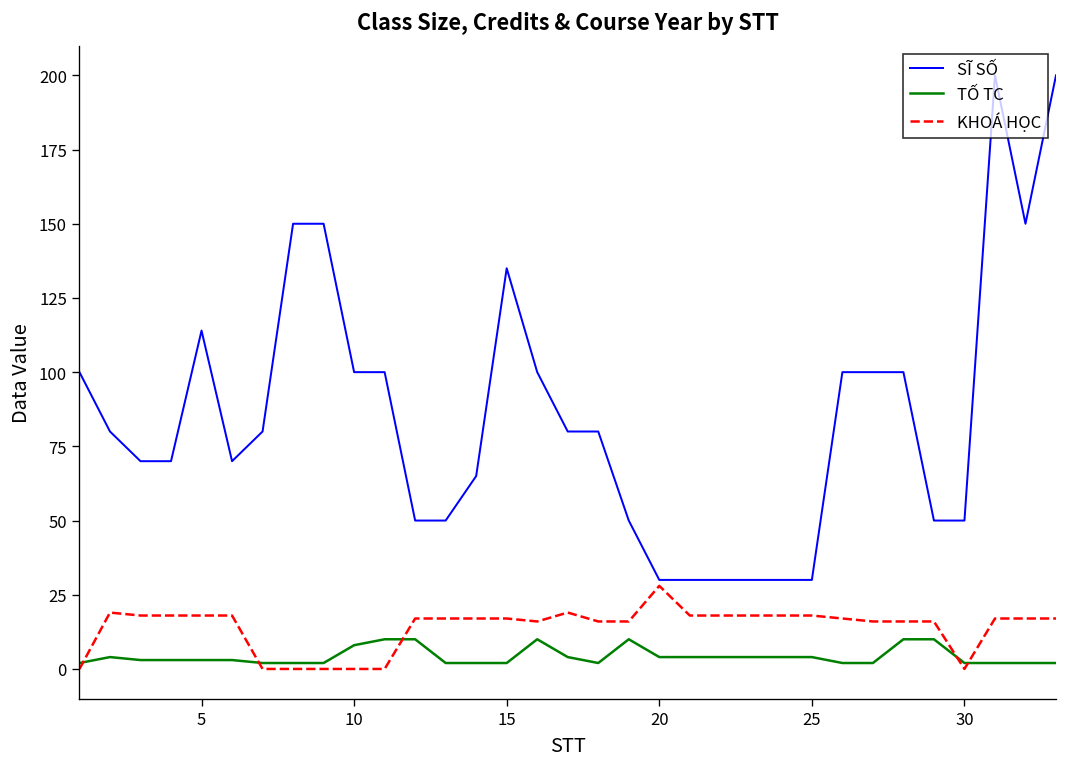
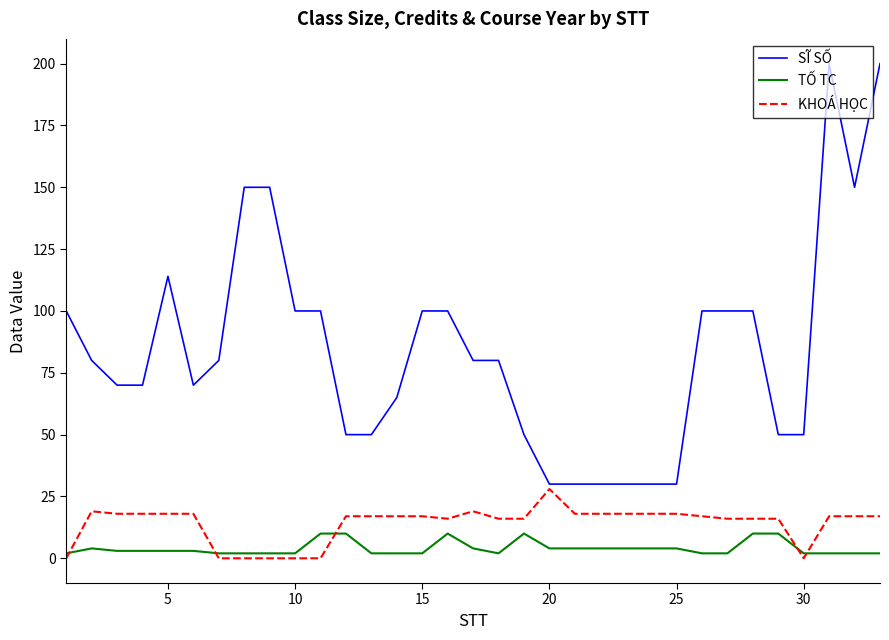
TỐ TC, 10: 8 -> 2
SĨ SỐ, 15: 135 -> 100
